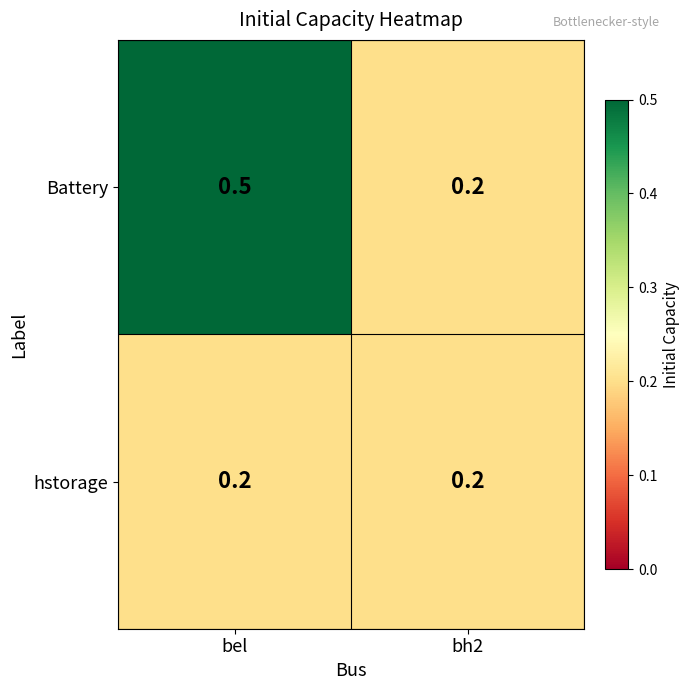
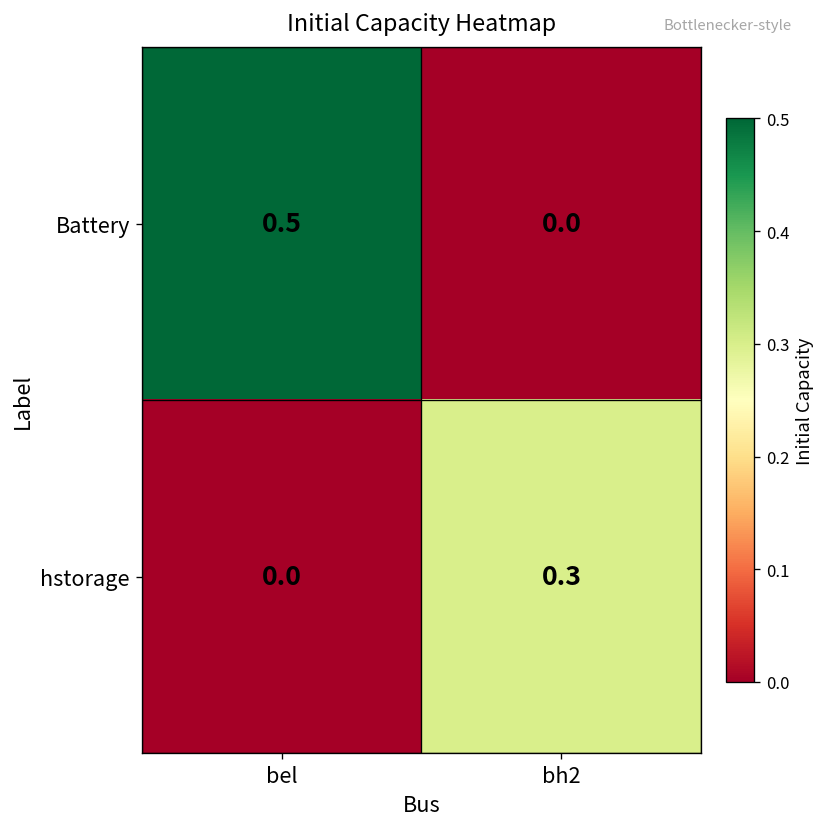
Battery, bh2: 0.2 -> 0.0
hstorage, bel: 0.2 -> 0.0
hstorage, bh2: 0.2 -> 0.3
